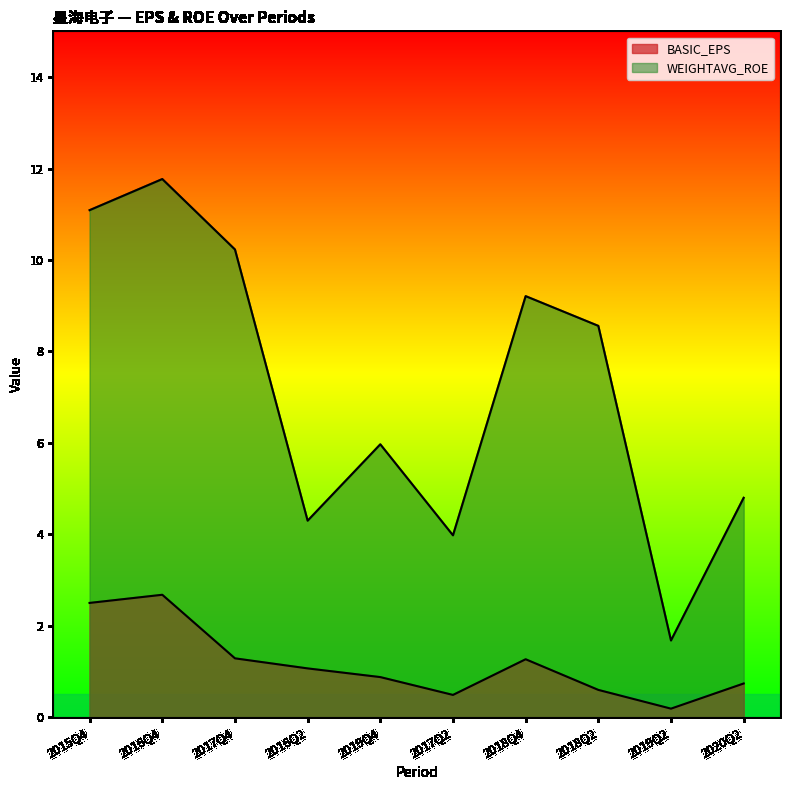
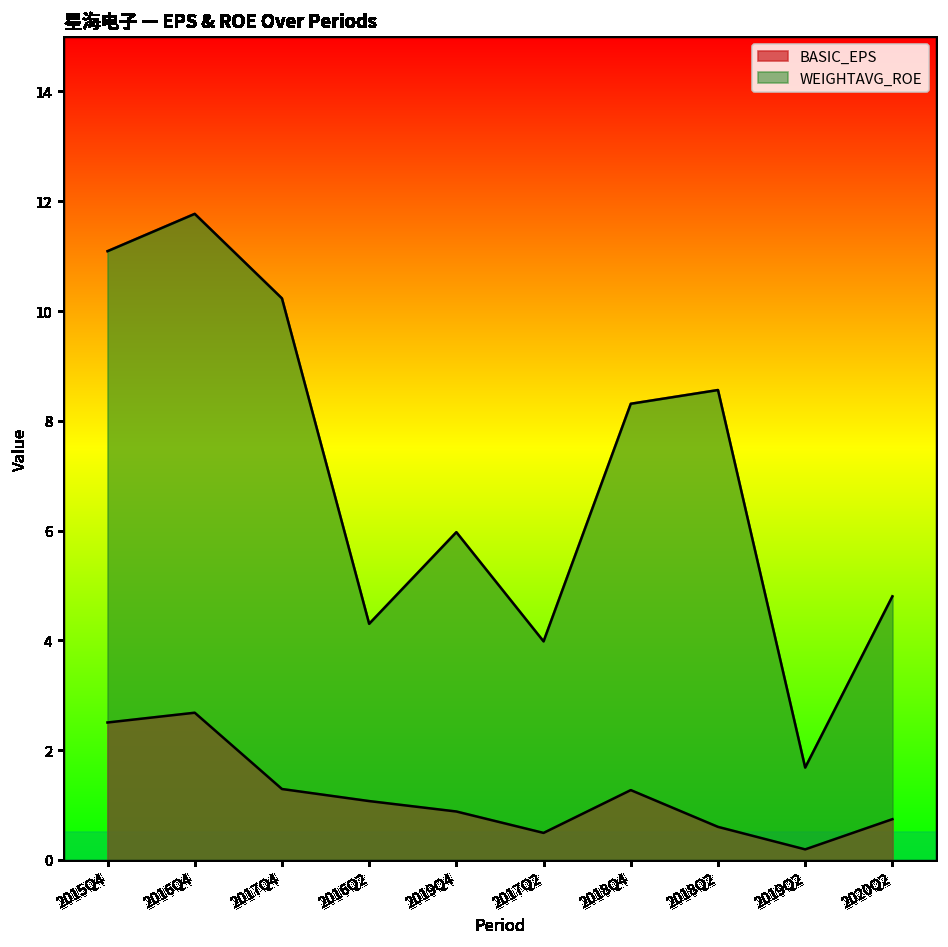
WEIGHTAVG_ROE, 2018Q4: 9.2 -> 8.3
